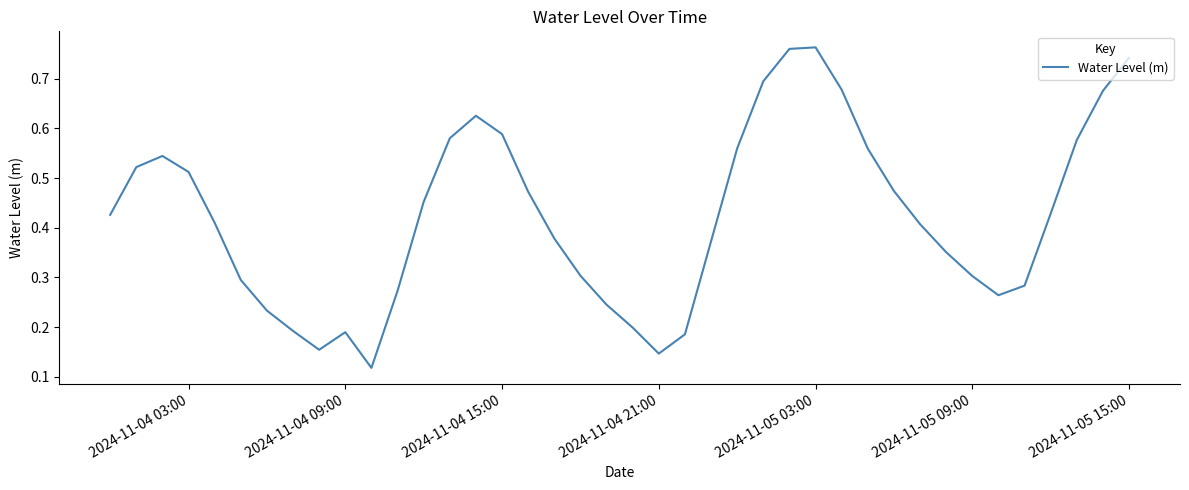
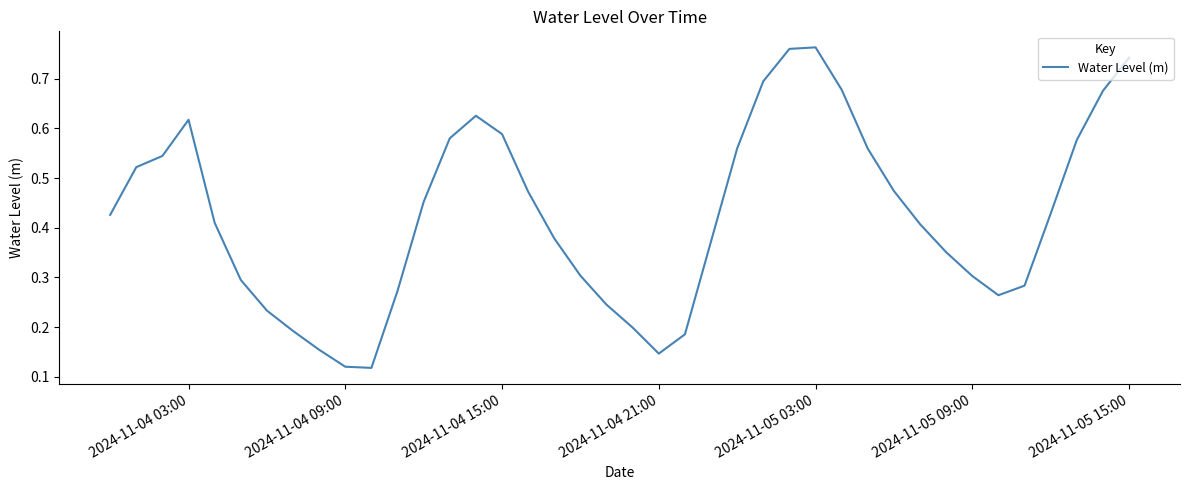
2024-11-04 03:00: 0.51 -> 0.62
2024-11-04 09:00: 0.19 -> 0.12
